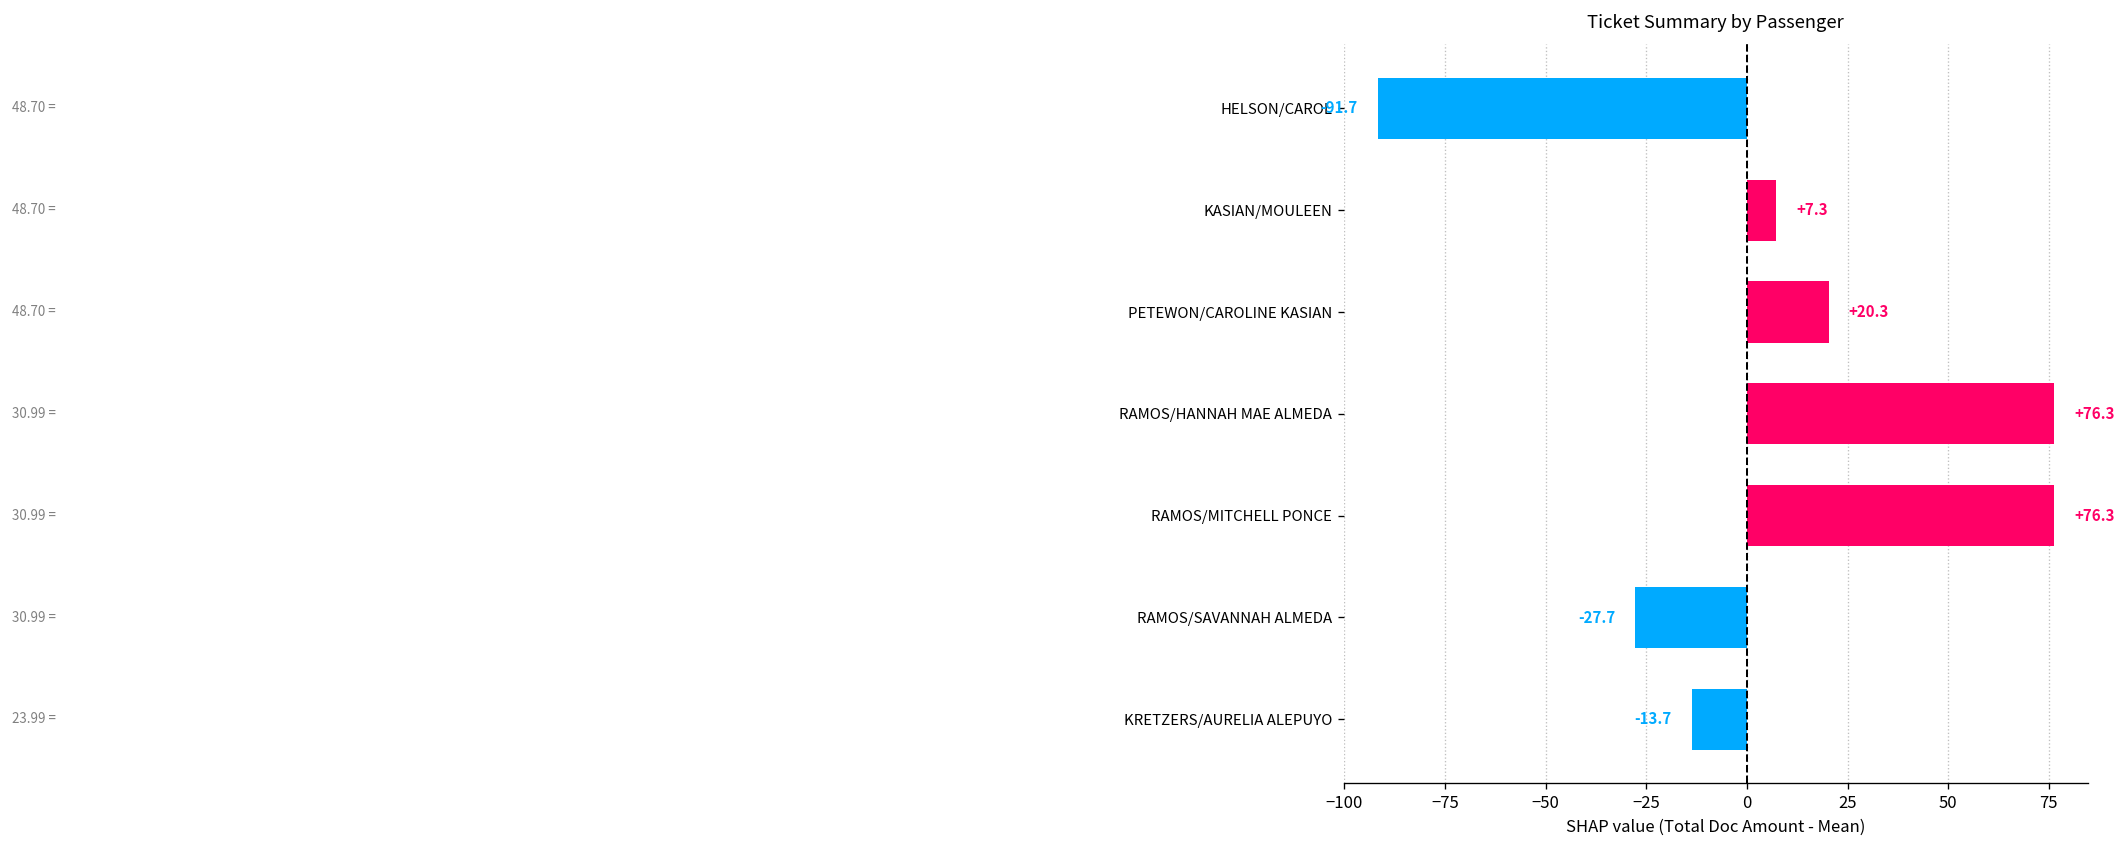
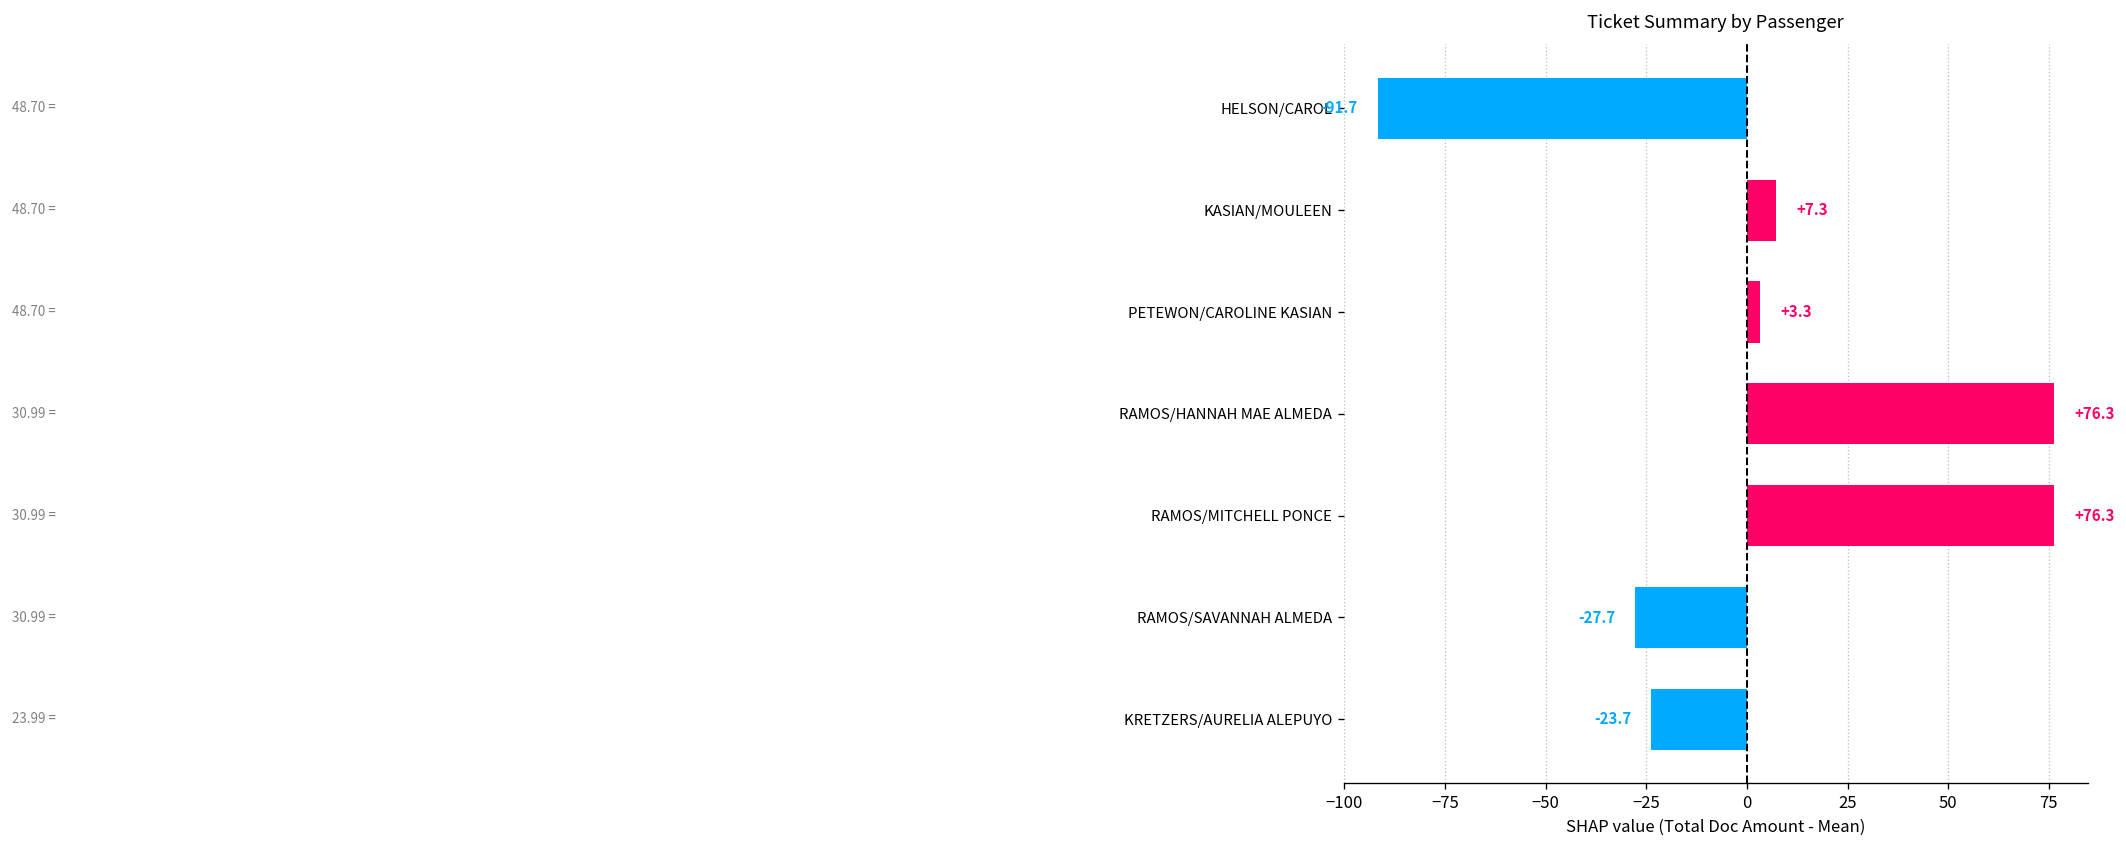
PETEWON/CAROLINE KASIAN: +20.3 -> +3.3
KRETZERS/AURELIA ALEPUYO: -13.7 -> -23.7
